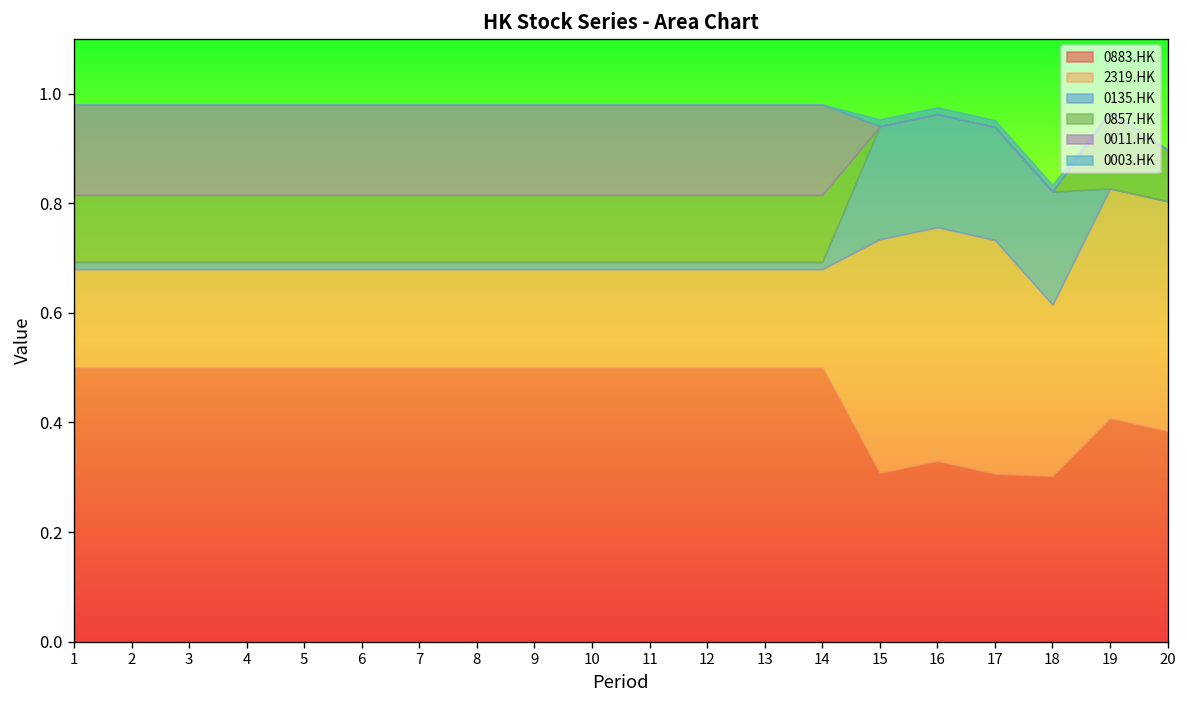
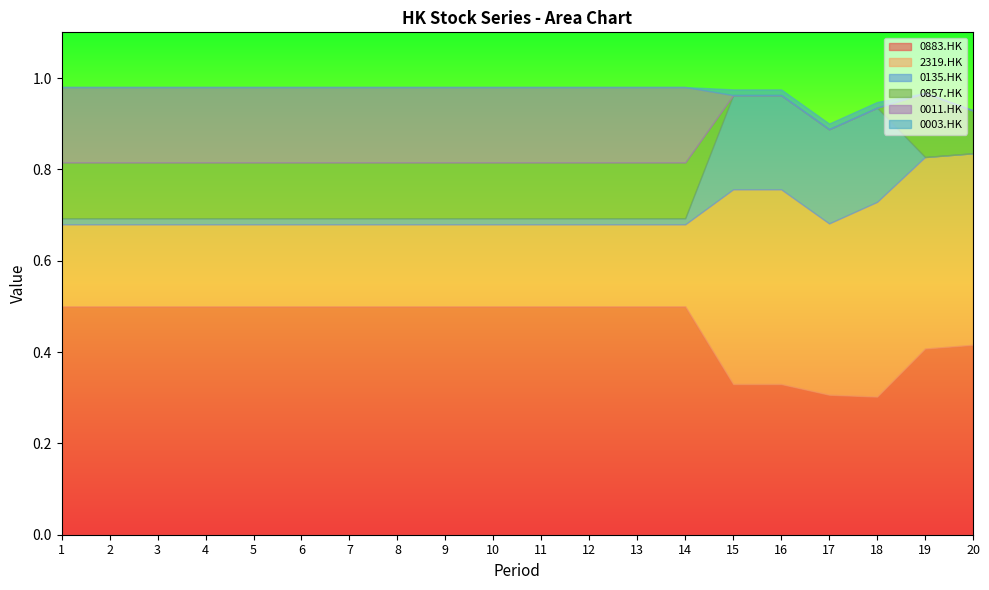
0883.HK, 15: 0.31 -> 0.33
2319.HK, 17: 0.43 -> 0.37
2319.HK, 18: 0.31 -> 0.43
0883.HK, 20: 0.38 -> 0.42
